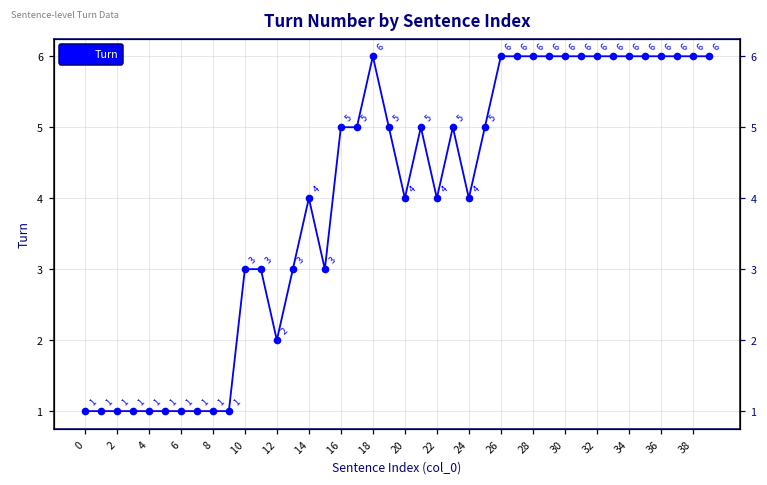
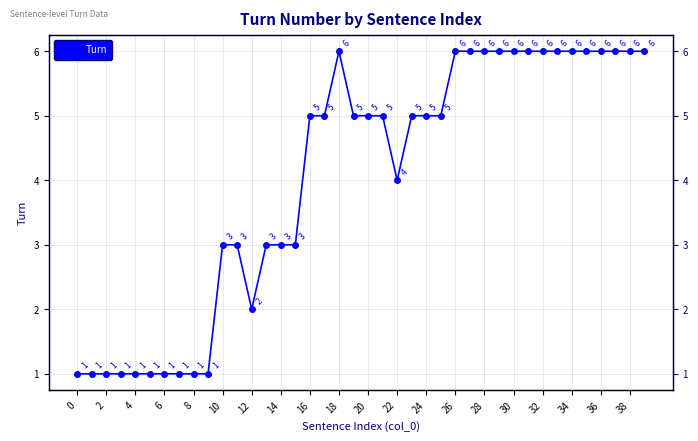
14: 4 -> 3
20: 4 -> 5
24: 4 -> 5
